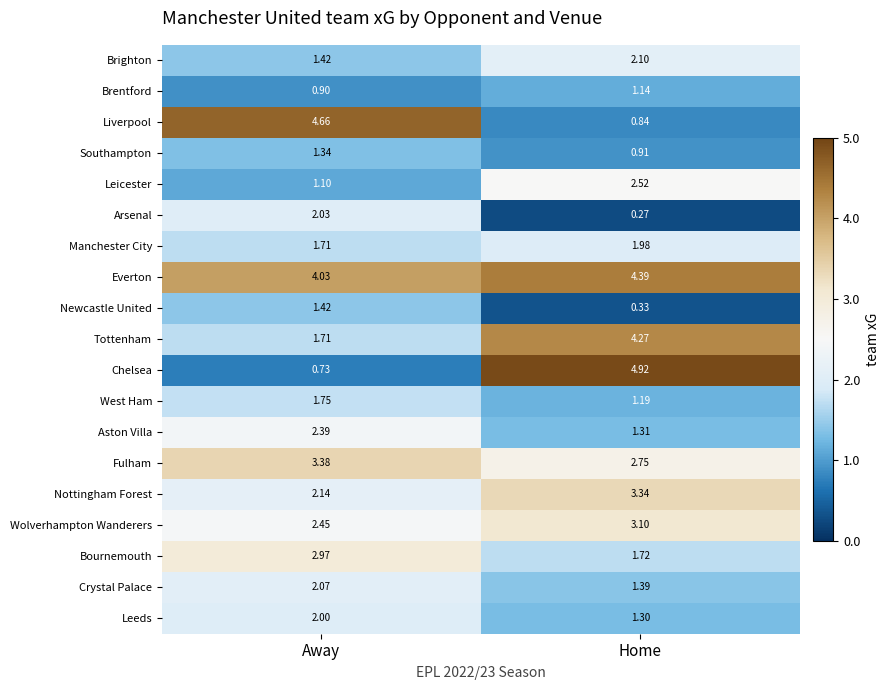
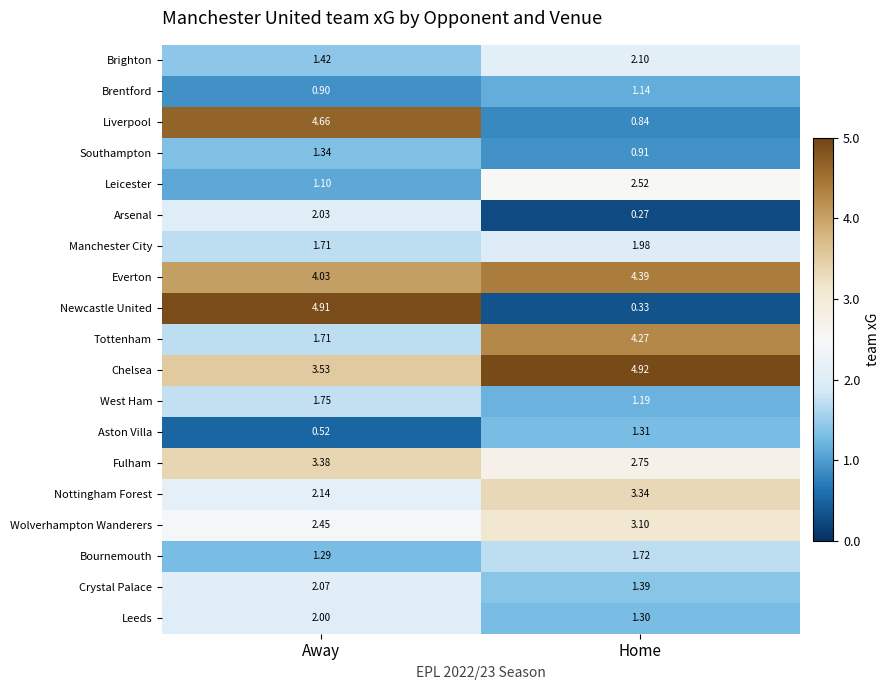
Newcastle United, Away: 1.42 -> 4.91
Chelsea, Away: 0.73 -> 3.53
Aston Villa, Away: 2.39 -> 0.52
Bournemouth, Away: 2.97 -> 1.29
